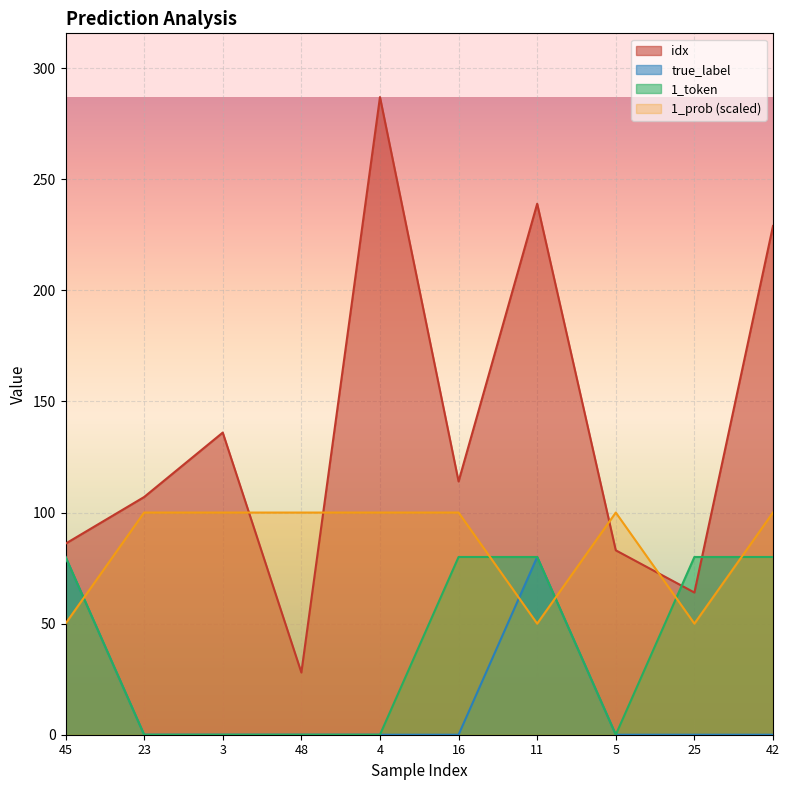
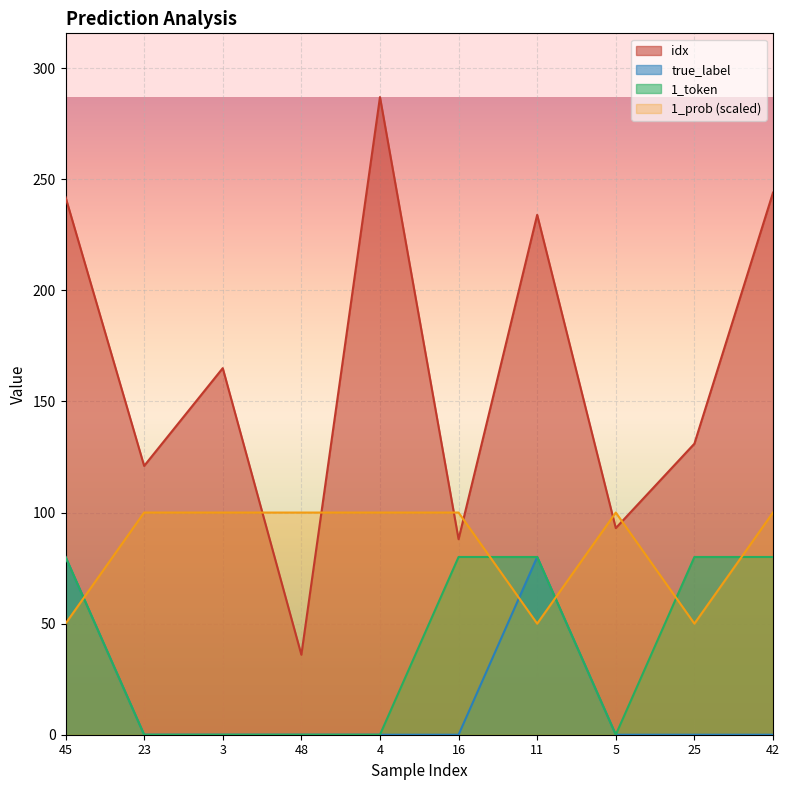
idx, 45: 86 -> 242
idx, 23: 107 -> 121
idx, 3: 136 -> 165
idx, 48: 28 -> 36
idx, 16: 114 -> 88
idx, 11: 239 -> 234
idx, 5: 83 -> 93
idx, 25: 64 -> 131
idx, 42: 229 -> 244
